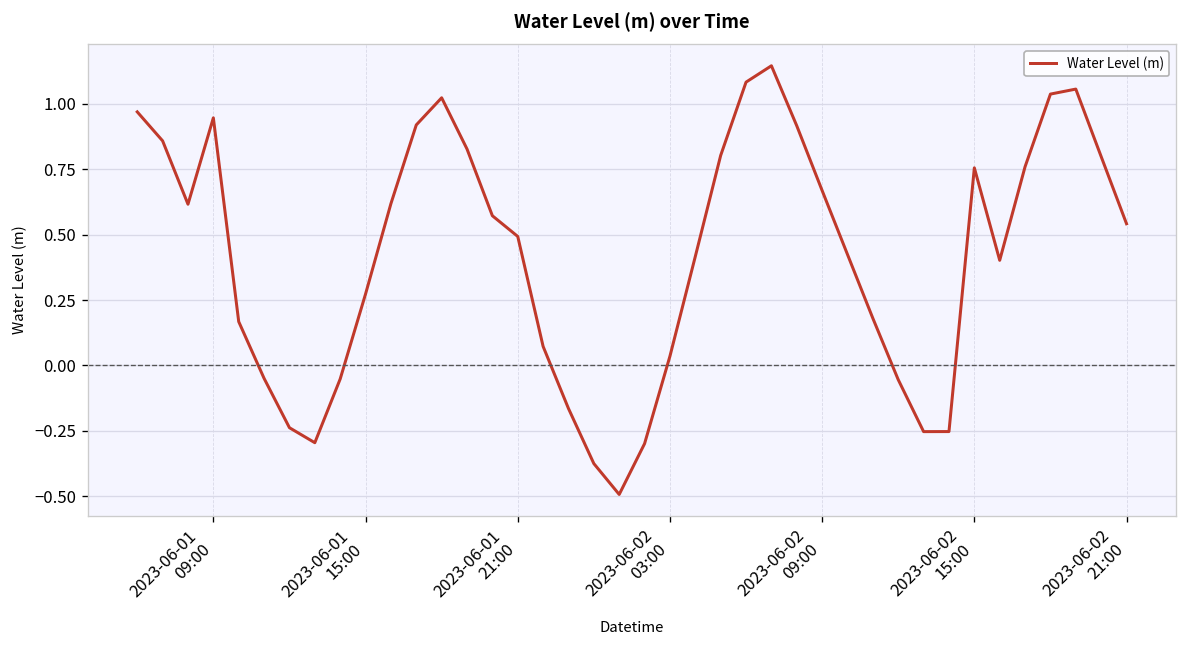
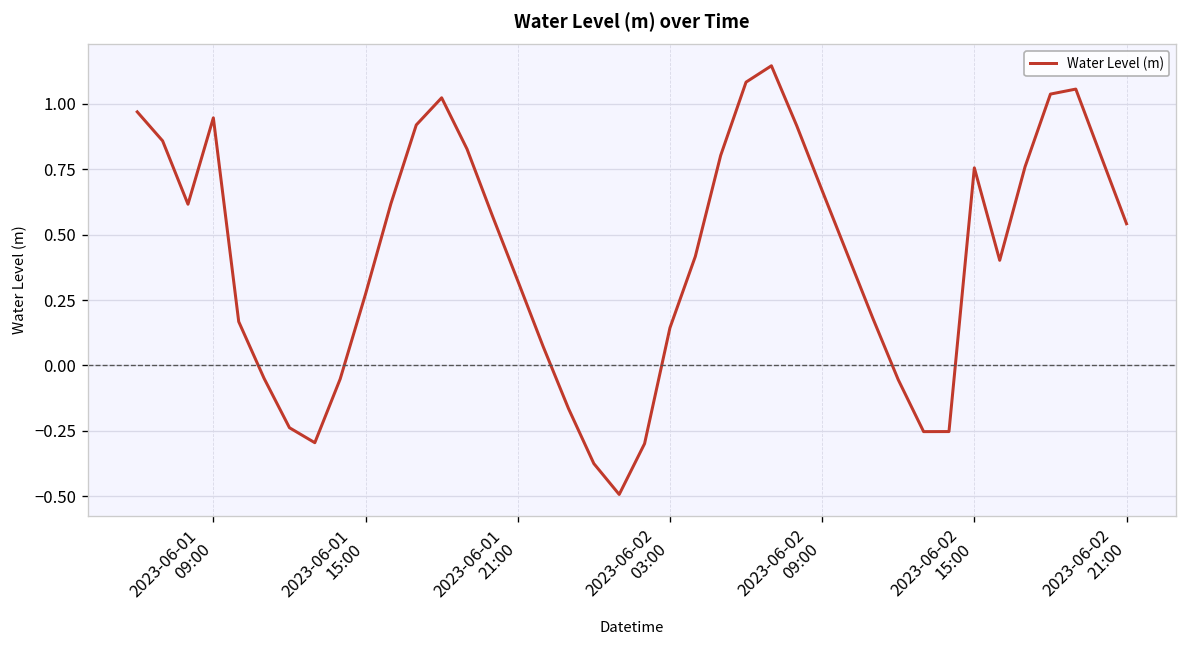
2023-06-01 21:00: 0.49 -> 0.32
2023-06-02 03:00: 0.04 -> 0.14
